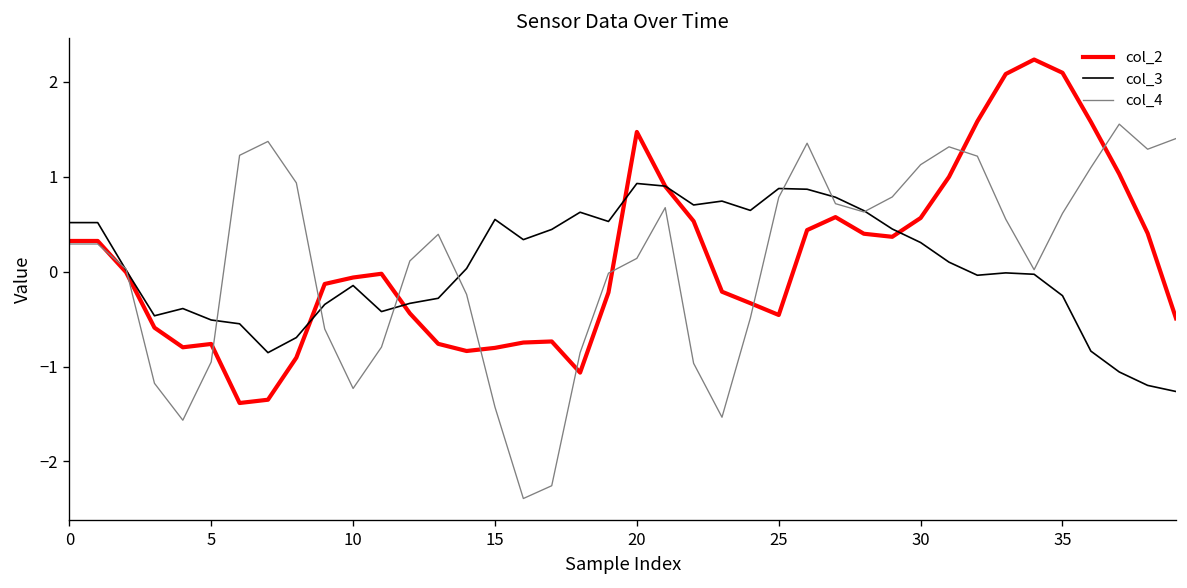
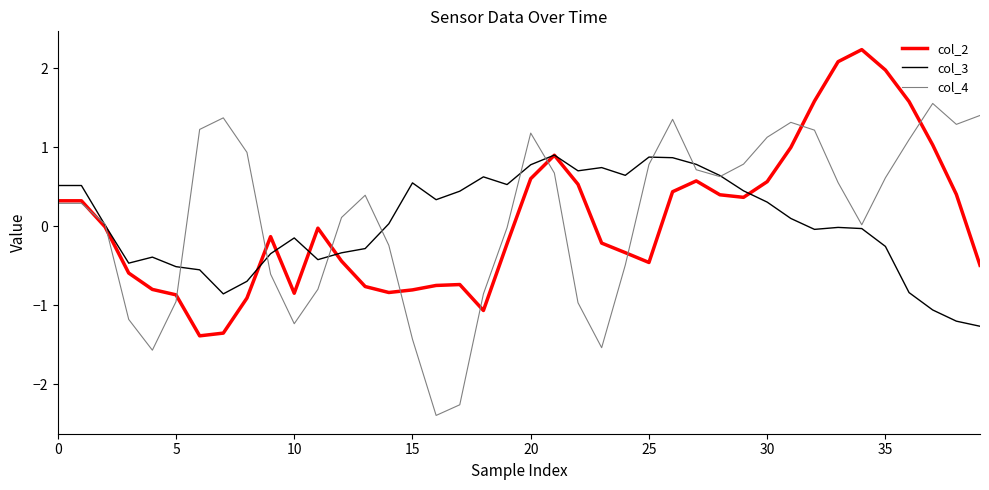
col_2, 5: -0.8 -> -0.9
col_2, 10: -0.1 -> -0.8
col_2, 20: 1.5 -> 0.6
col_3, 20: 0.9 -> 0.8
col_4, 20: 0.1 -> 1.2
col_2, 35: 2.1 -> 2.0
